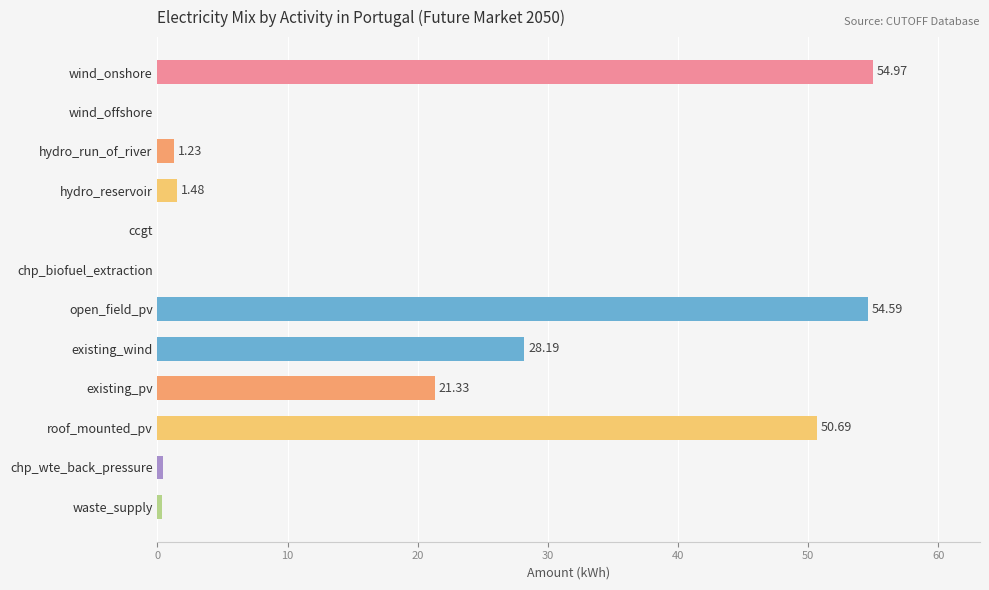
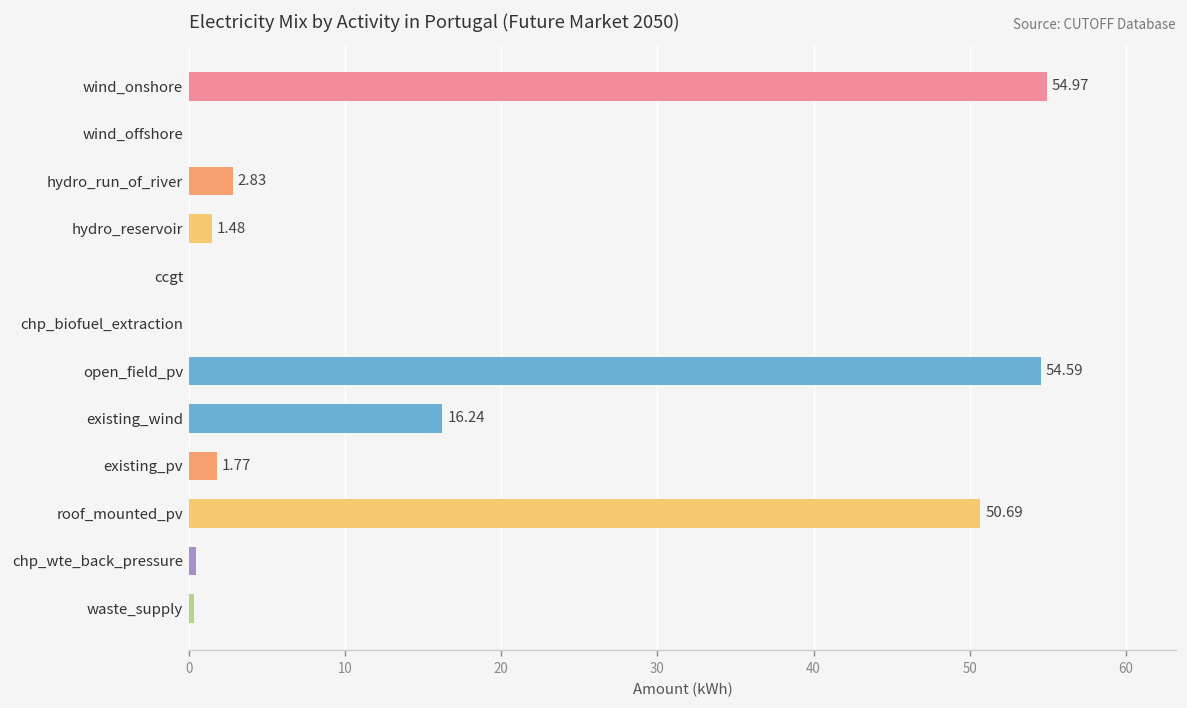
hydro_run_of_river: 1.23 -> 2.83
existing_wind: 28.19 -> 16.24
existing_pv: 21.33 -> 1.77
